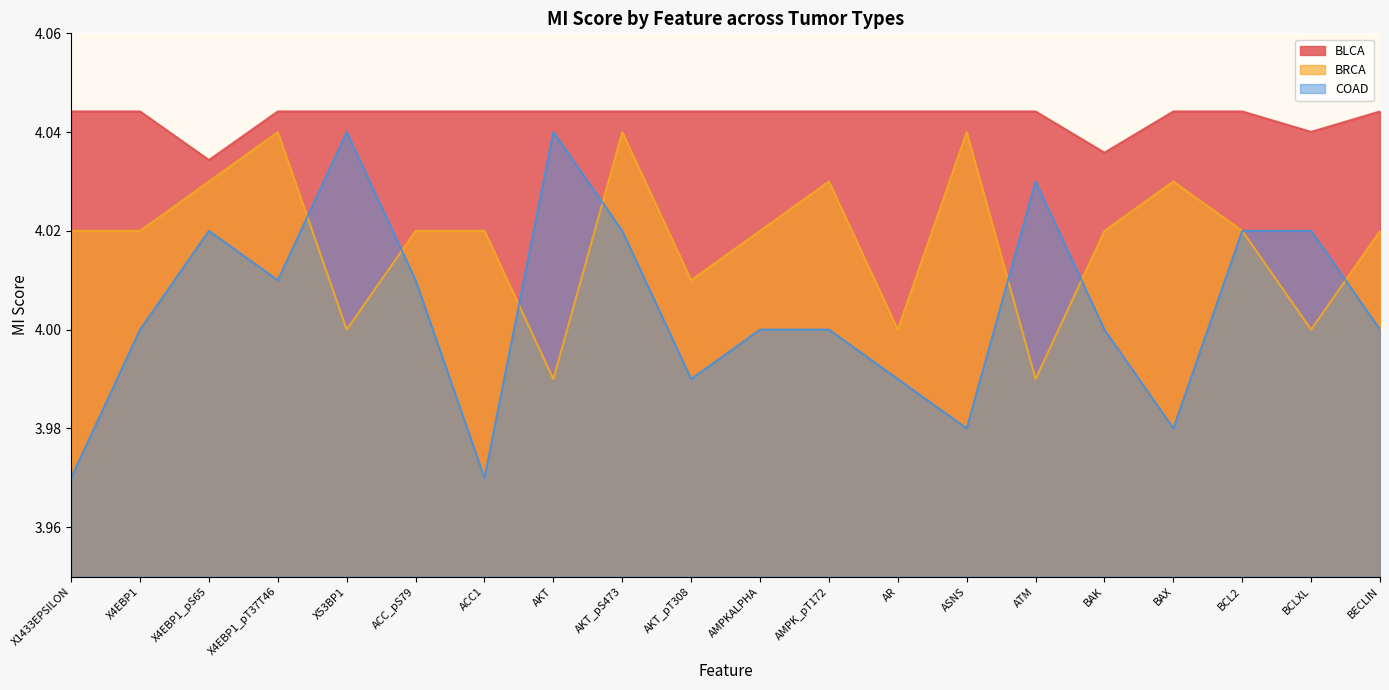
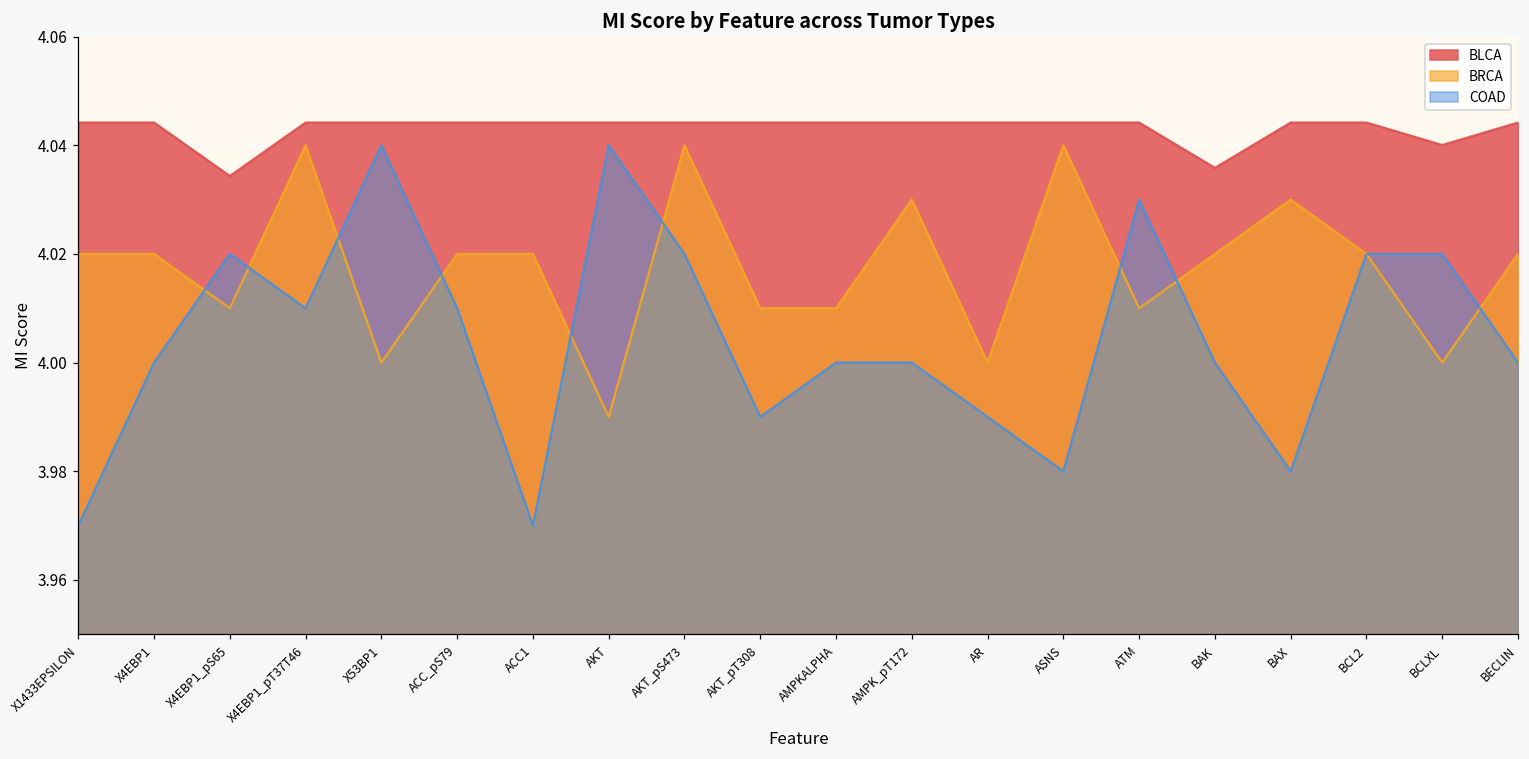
BRCA, X4EBP1_pS65: 4.03 -> 4.01
BRCA, AMPKALPHA: 4.02 -> 4.01
BRCA, ATM: 3.99 -> 4.01
